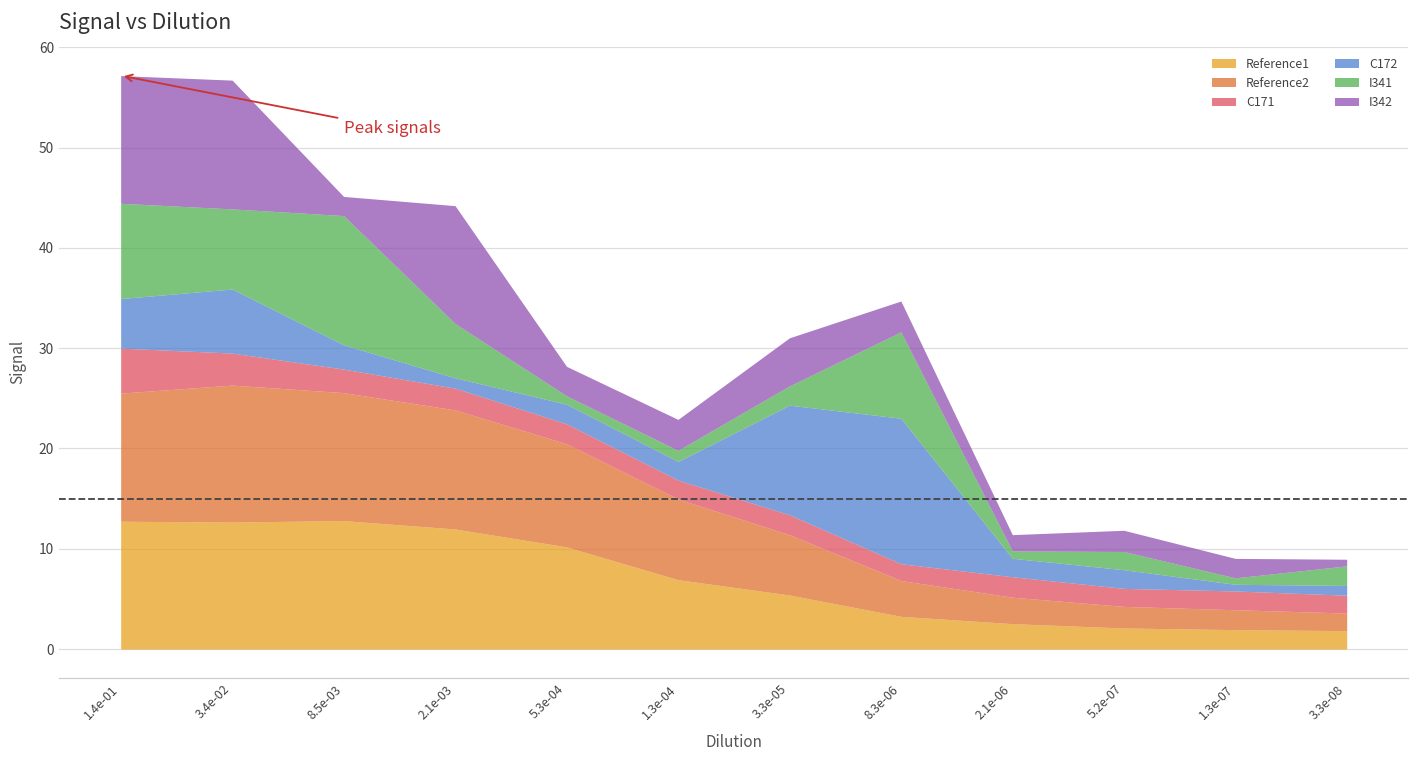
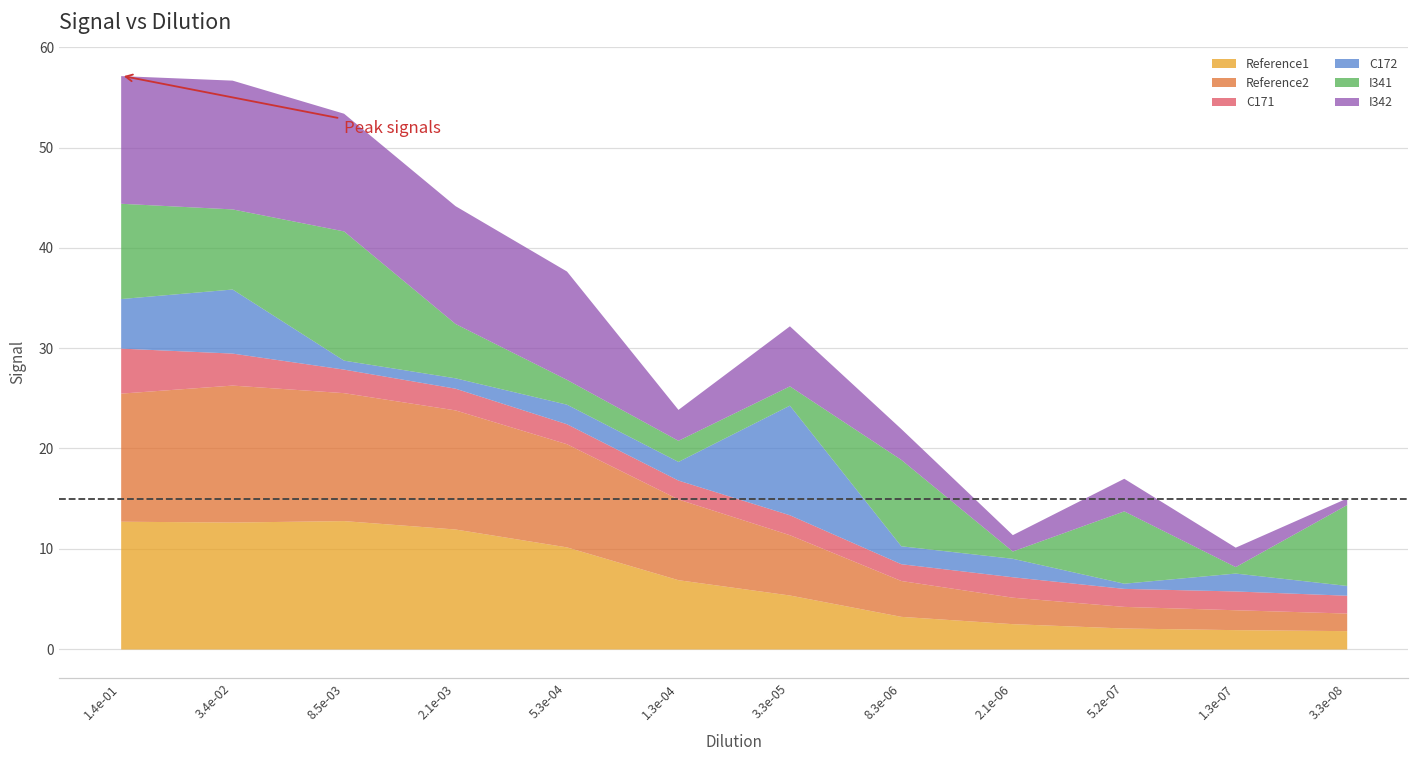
C172, 8.5e-03: 2 -> 1
I342, 8.5e-03: 2 -> 12
I341, 5.3e-04: 1 -> 2
I342, 5.3e-04: 3 -> 11
I341, 1.3e-04: 1 -> 2
I342, 3.3e-05: 5 -> 6
C172, 8.3e-06: 15 -> 2
C172, 5.2e-07: 2 -> 1
I341, 5.2e-07: 2 -> 7
I342, 5.2e-07: 2 -> 3
C172, 1.3e-07: 1 -> 2
I341, 3.3e-08: 2 -> 8
